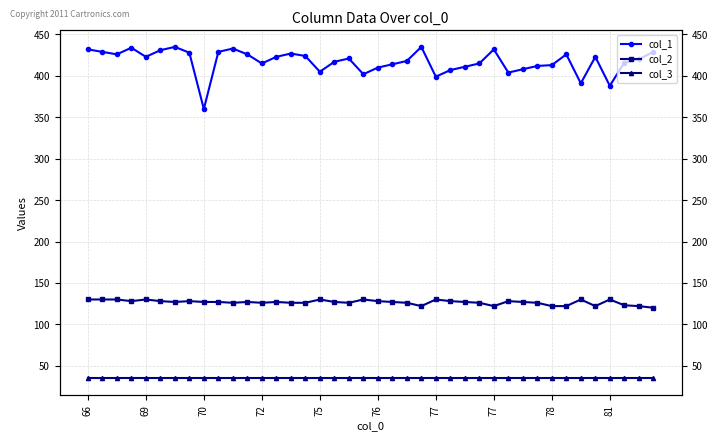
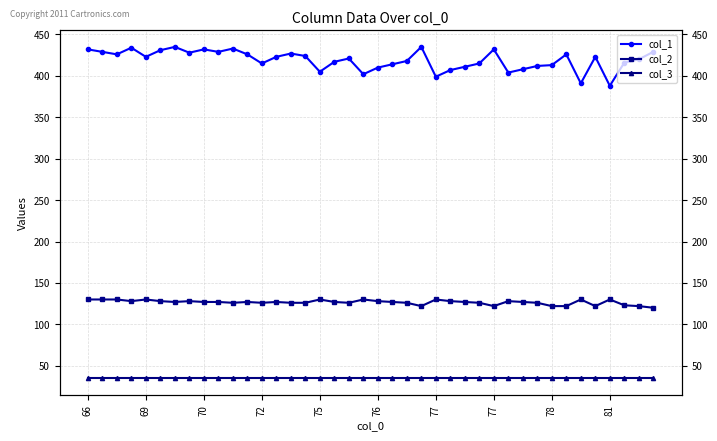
col_1, 70: 360 -> 430
